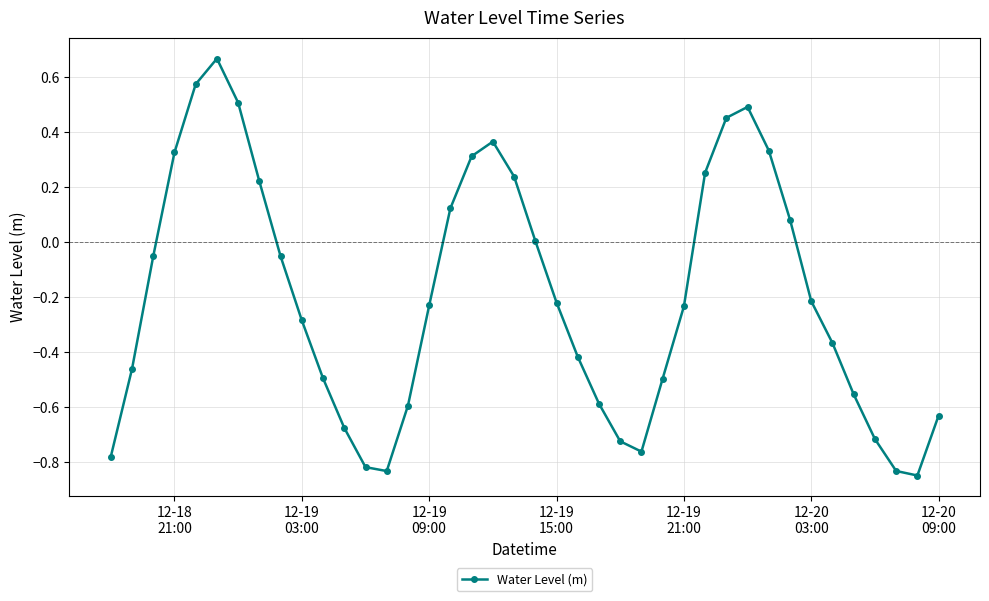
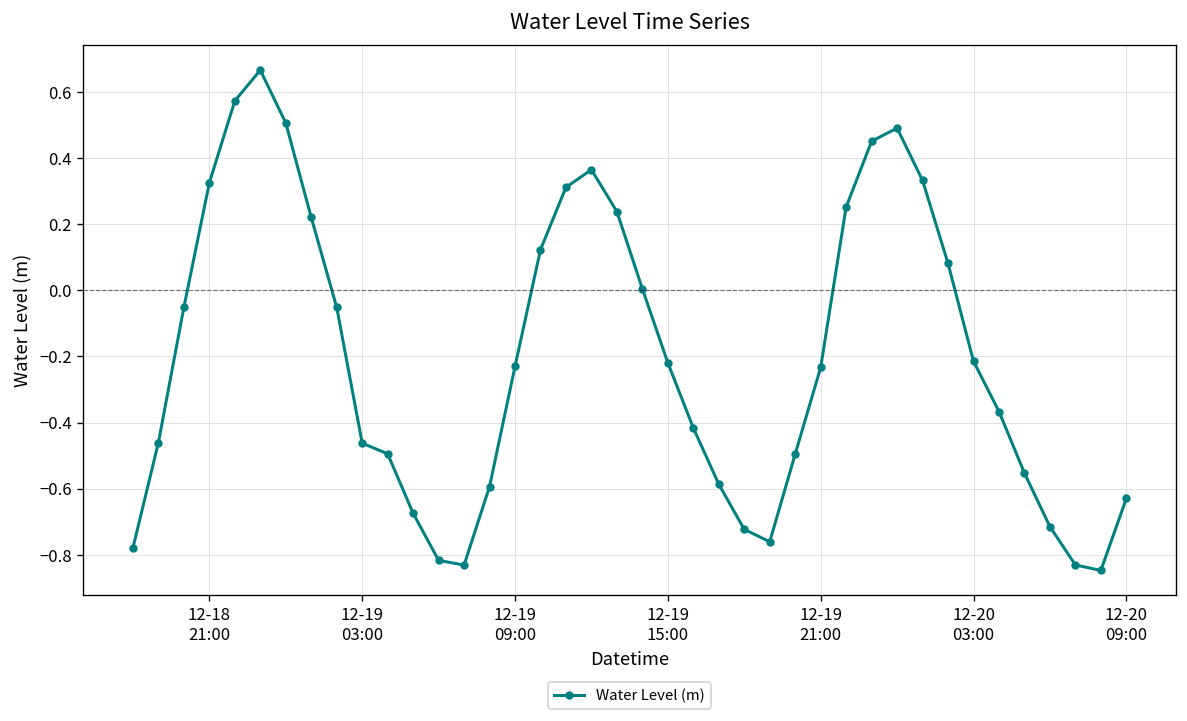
12-19 03:00: -0.28 -> -0.46
